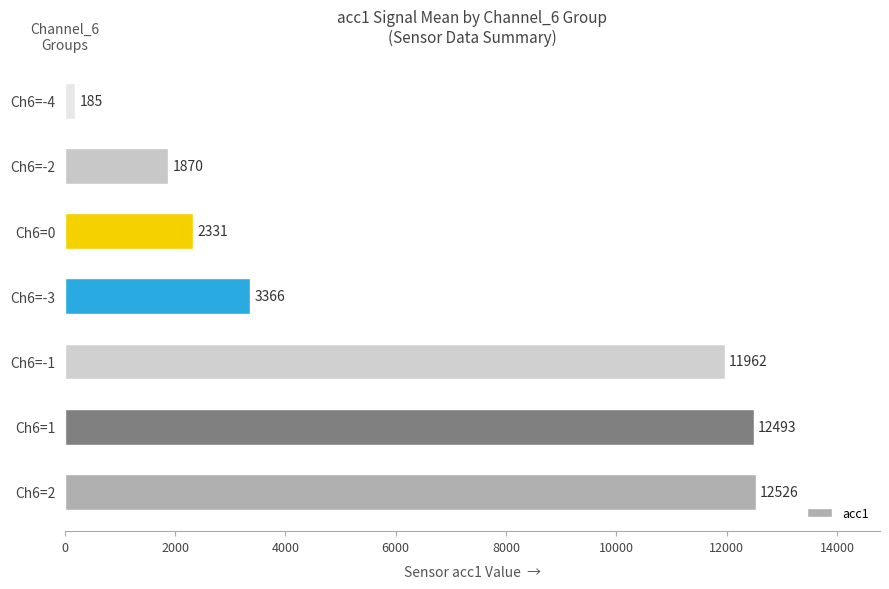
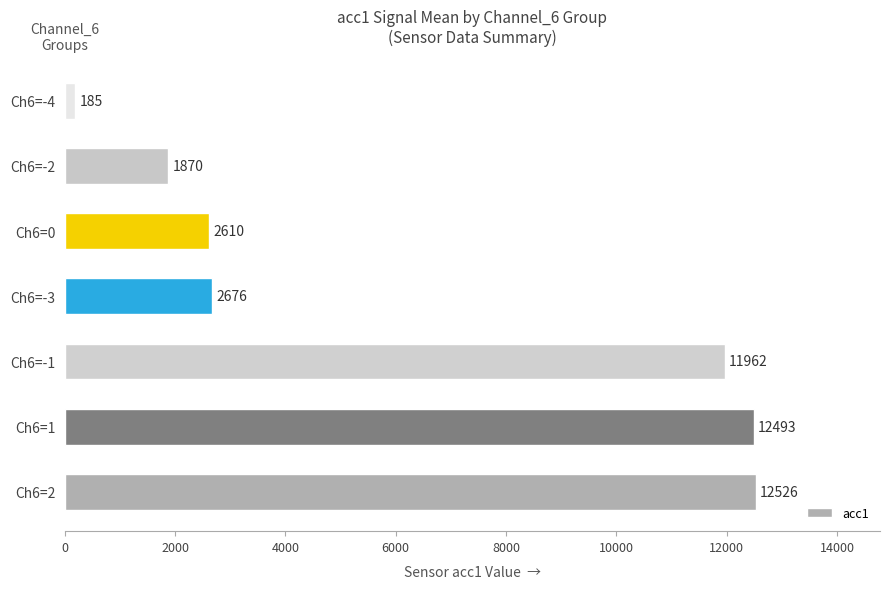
Ch6=0: 2331 -> 2610
Ch6=-3: 3366 -> 2676
